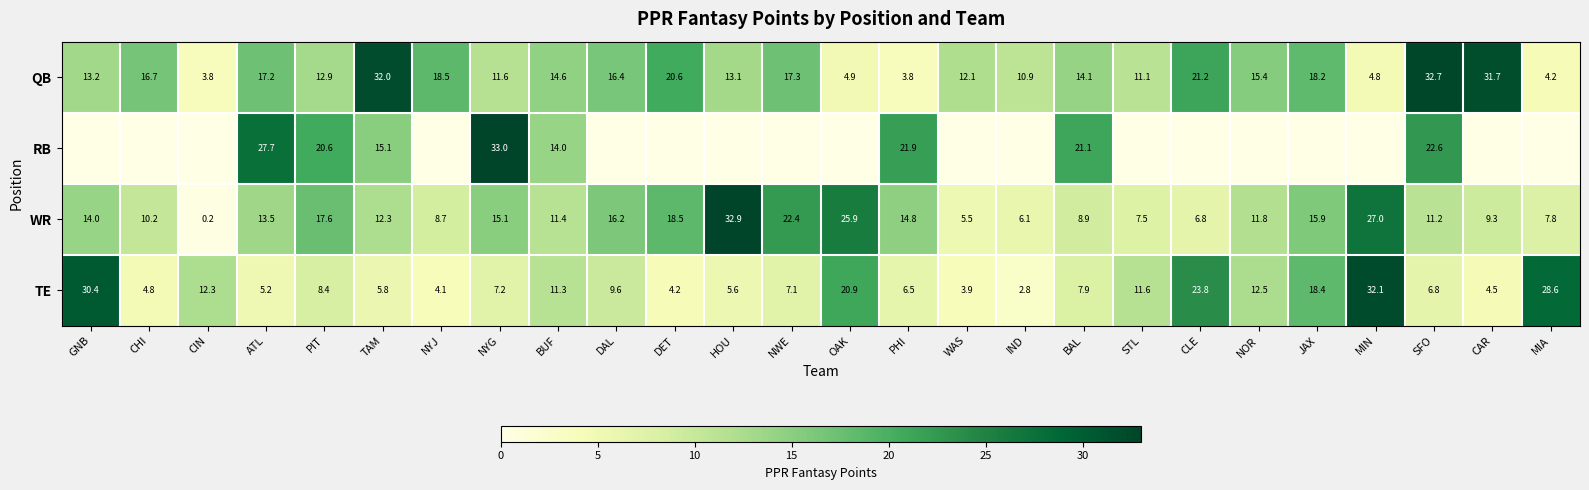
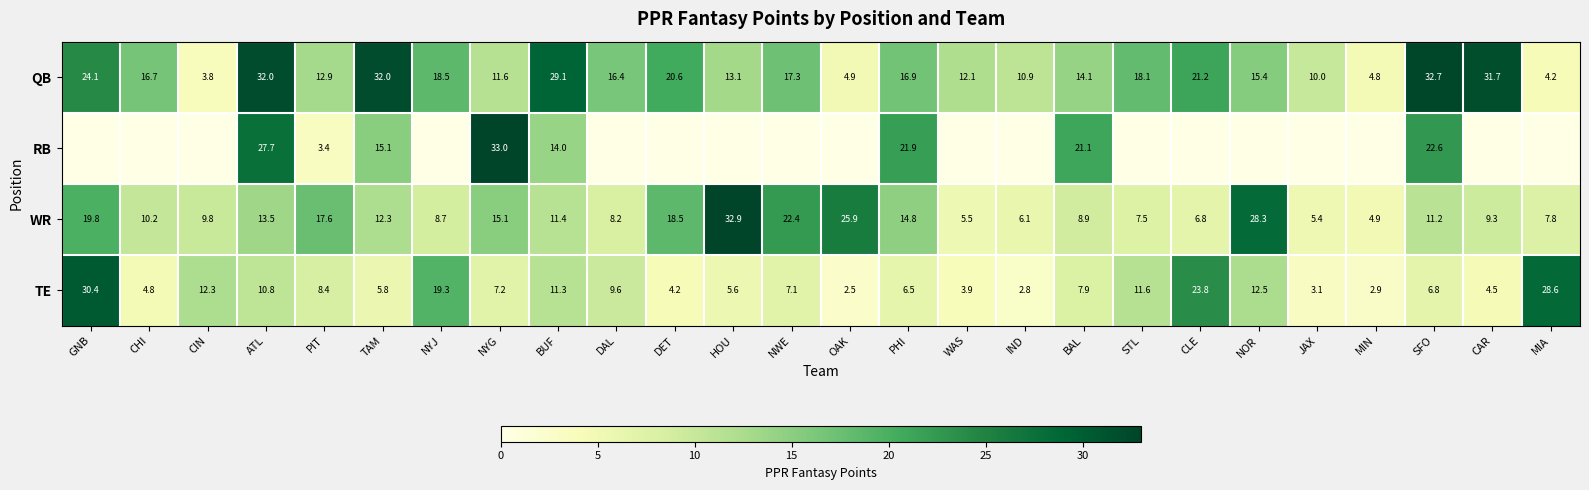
QB, GNB: 13.2 -> 24.1
QB, ATL: 17.2 -> 32.0
QB, BUF: 14.6 -> 29.1
QB, PHI: 3.8 -> 16.9
QB, STL: 11.1 -> 18.1
QB, JAX: 18.2 -> 10.0
RB, PIT: 20.6 -> 3.4
WR, GNB: 14.0 -> 19.8
WR, CIN: 0.2 -> 9.8
WR, DAL: 16.2 -> 8.2
WR, NOR: 11.8 -> 28.3
WR, JAX: 15.9 -> 5.4
WR, MIN: 27.0 -> 4.9
TE, ATL: 5.2 -> 10.8
TE, NYJ: 4.1 -> 19.3
TE, OAK: 20.9 -> 2.5
TE, JAX: 18.4 -> 3.1
TE, MIN: 32.1 -> 2.9
